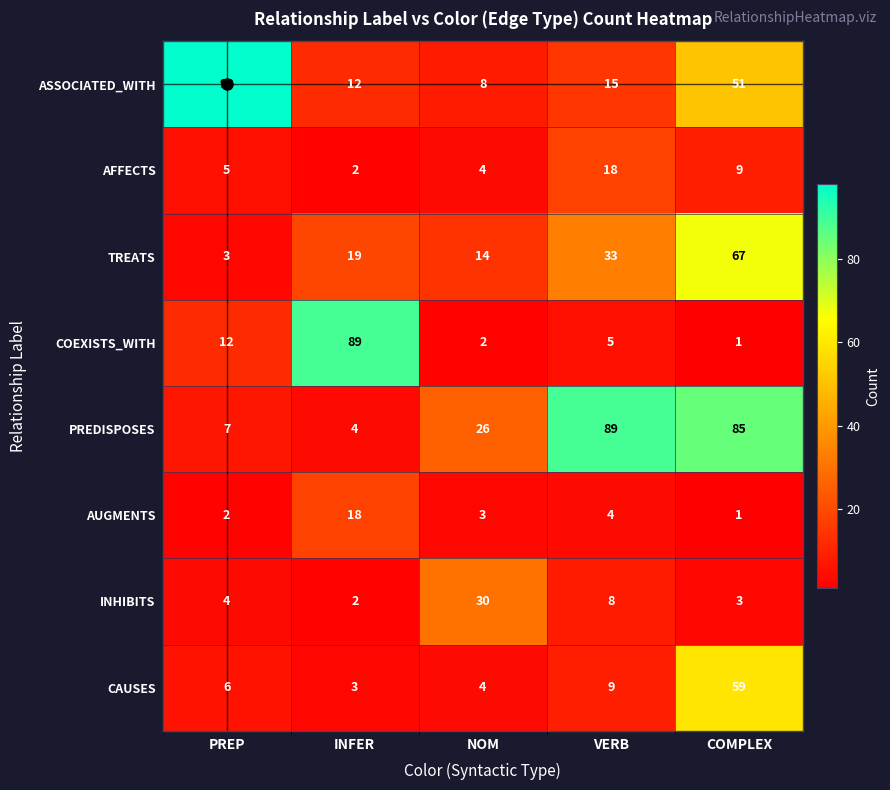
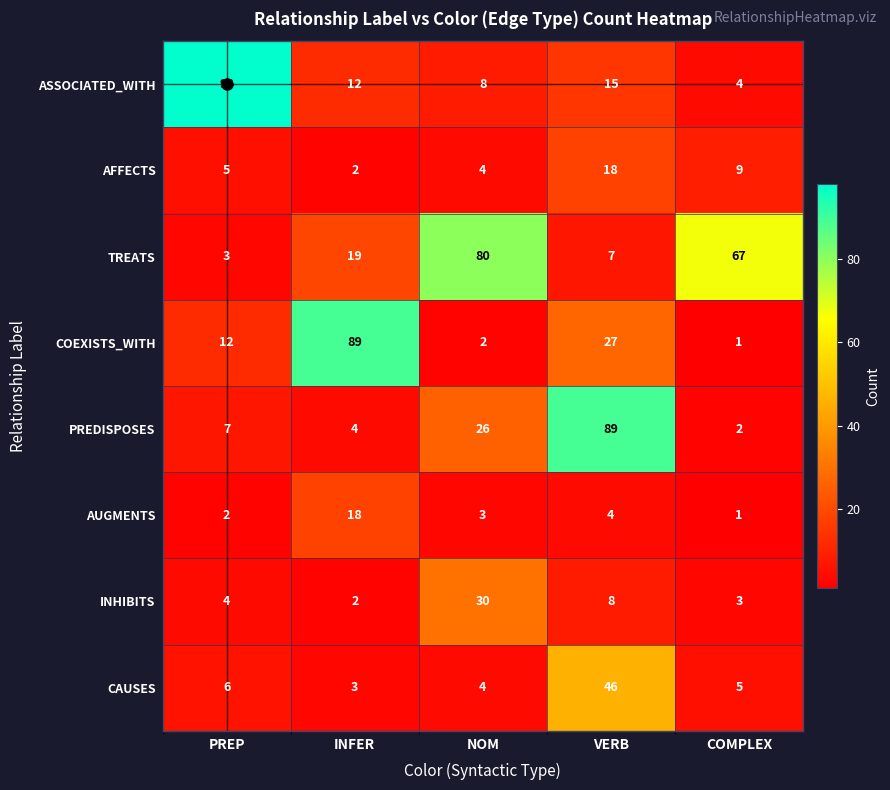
ASSOCIATED_WITH, COMPLEX: 51 -> 4
TREATS, NOM: 14 -> 80
TREATS, VERB: 33 -> 7
COEXISTS_WITH, VERB: 5 -> 27
PREDISPOSES, COMPLEX: 85 -> 2
CAUSES, VERB: 9 -> 46
CAUSES, COMPLEX: 59 -> 5
